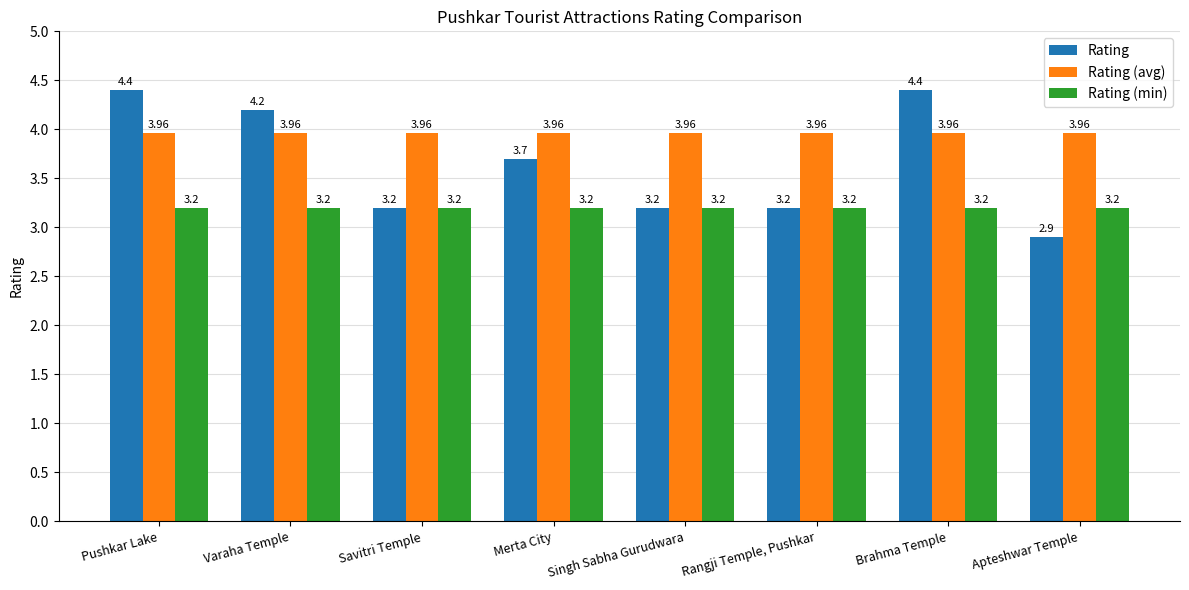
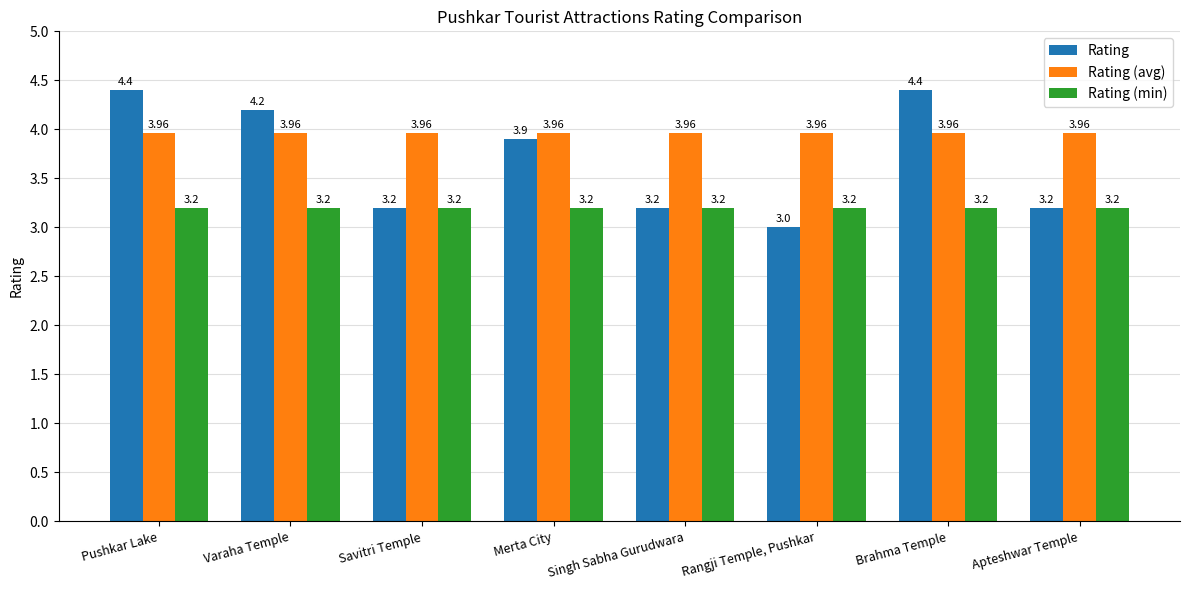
Rating, Merta City: 3.7 -> 3.9
Rating, Rangji Temple, Pushkar: 3.2 -> 3.0
Rating, Apteshwar Temple: 2.9 -> 3.2
